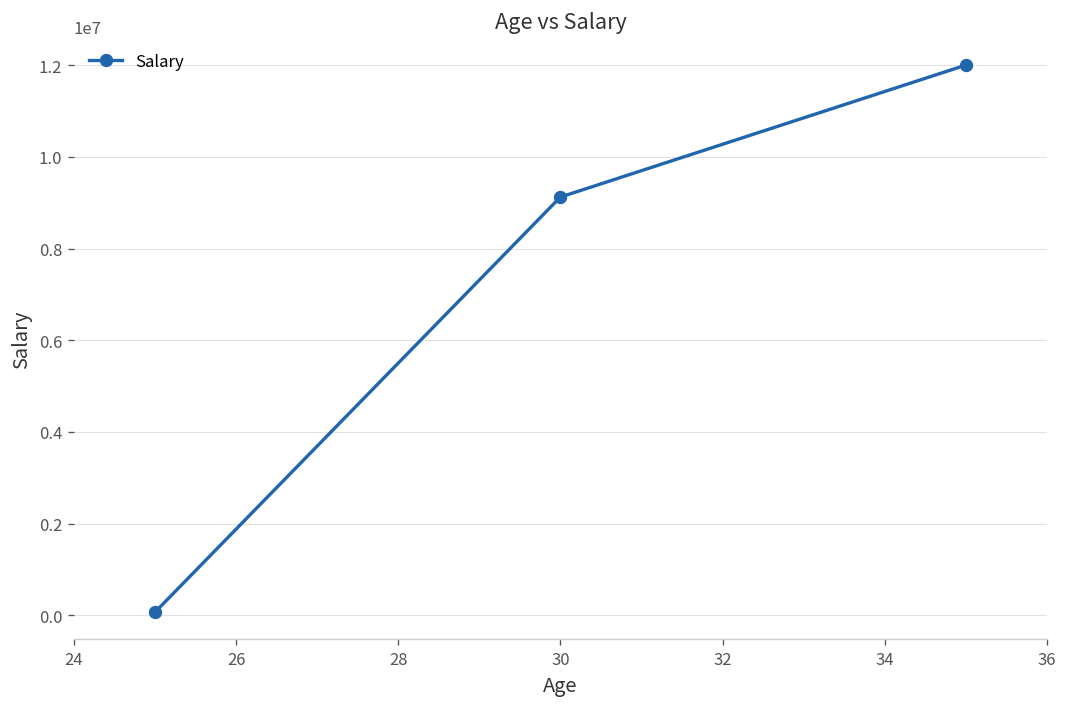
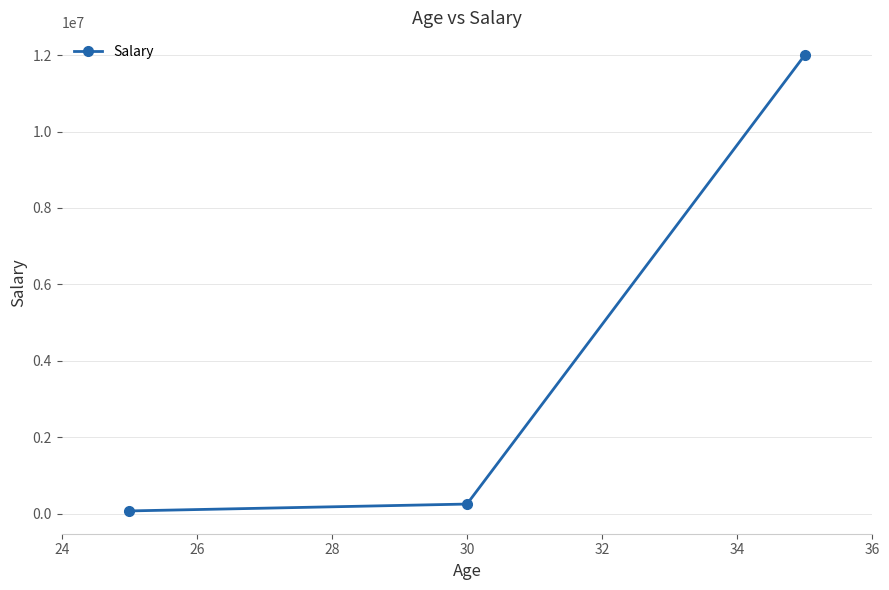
30: 9100000 -> 300000
